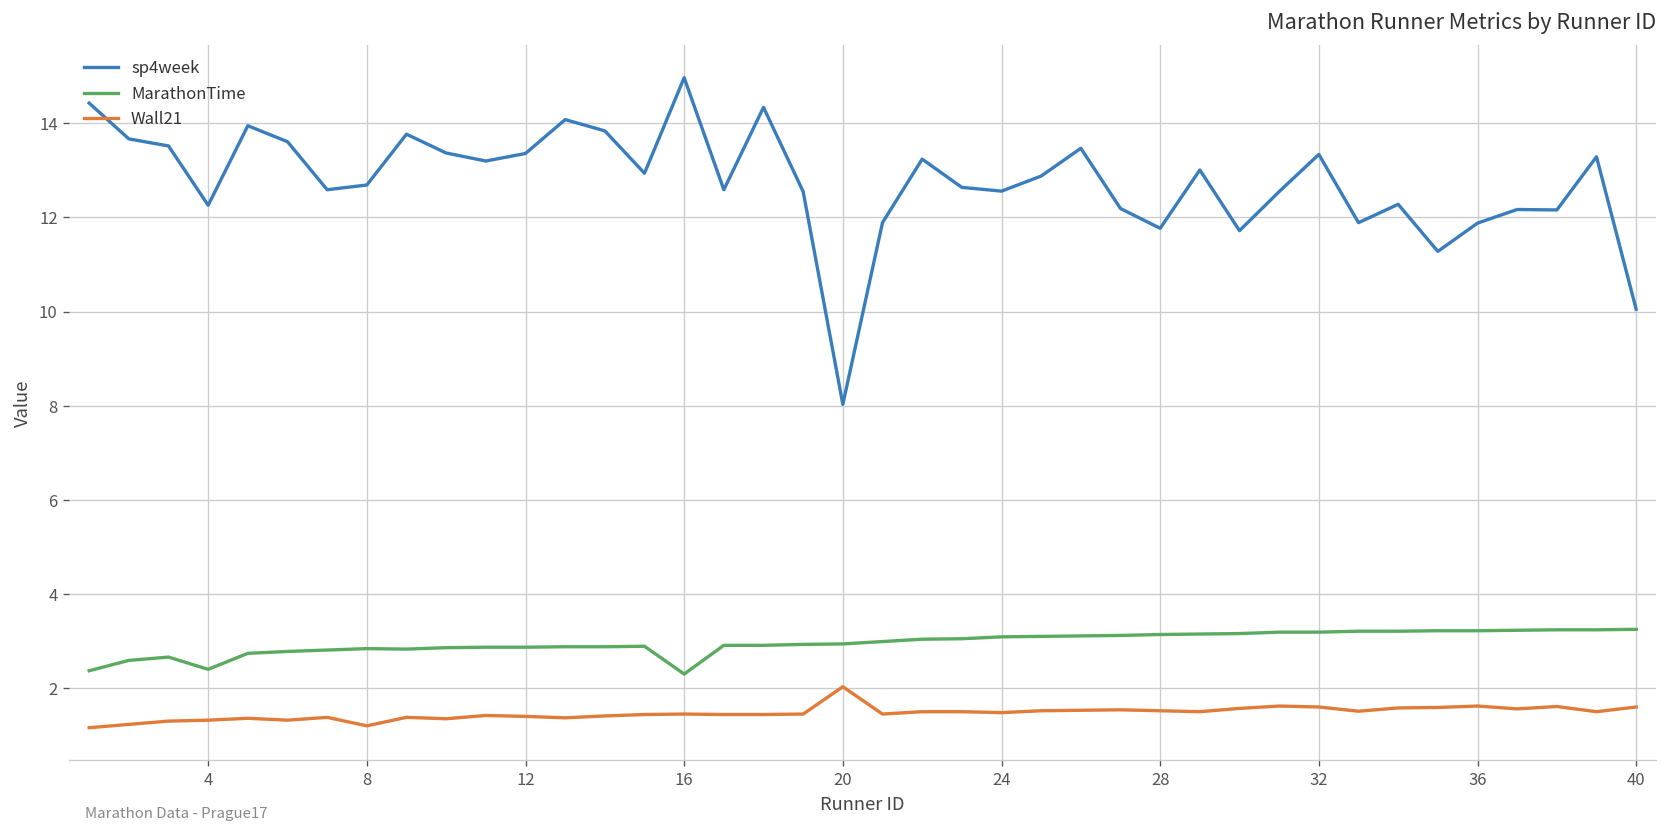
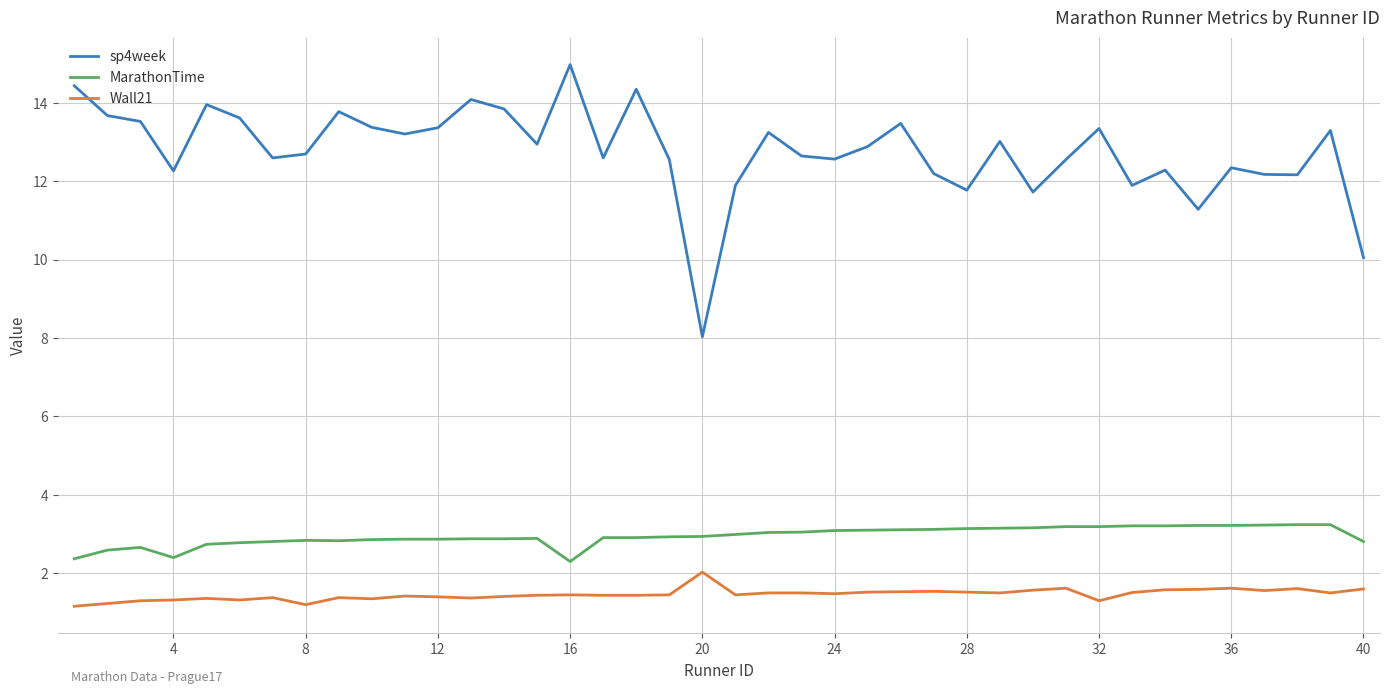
Wall21, 32: 1.6 -> 1.3
sp4week, 36: 11.9 -> 12.3
MarathonTime, 40: 3.3 -> 2.8
